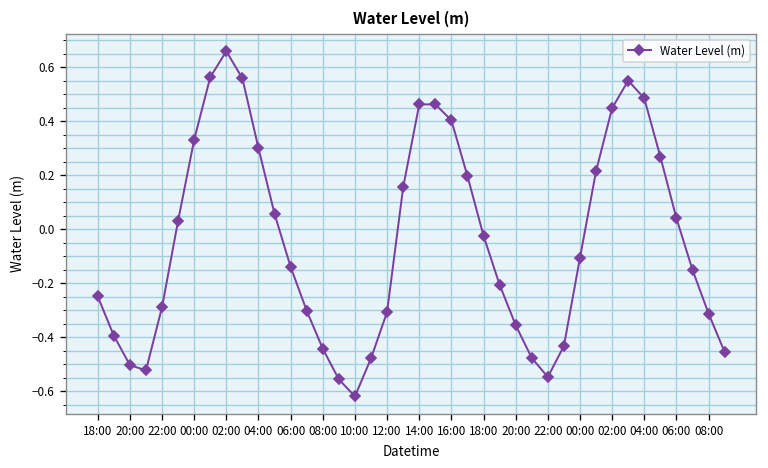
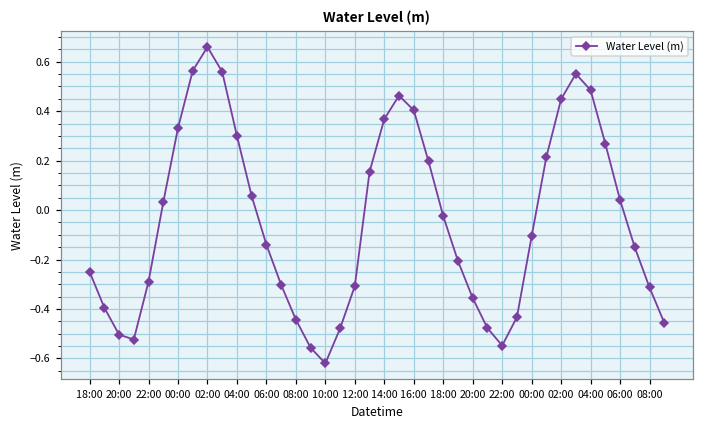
14:00: 0.46 -> 0.37
